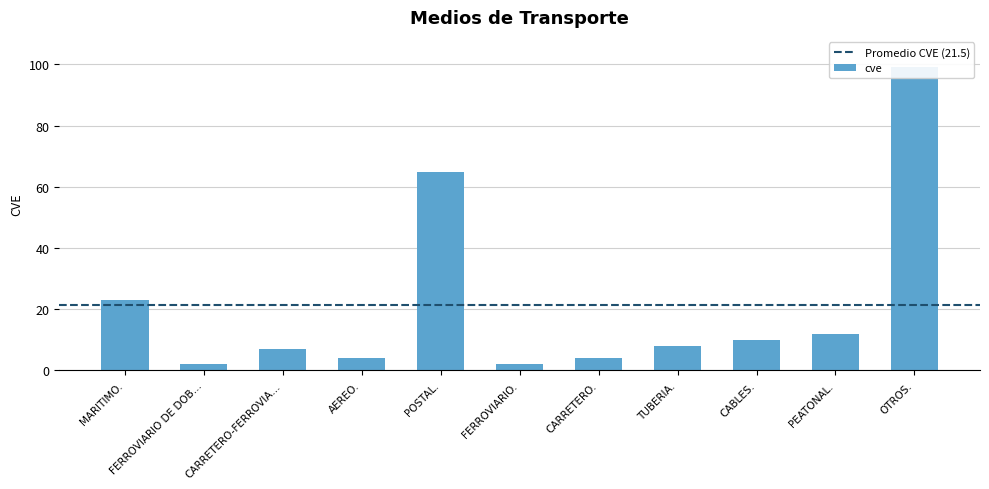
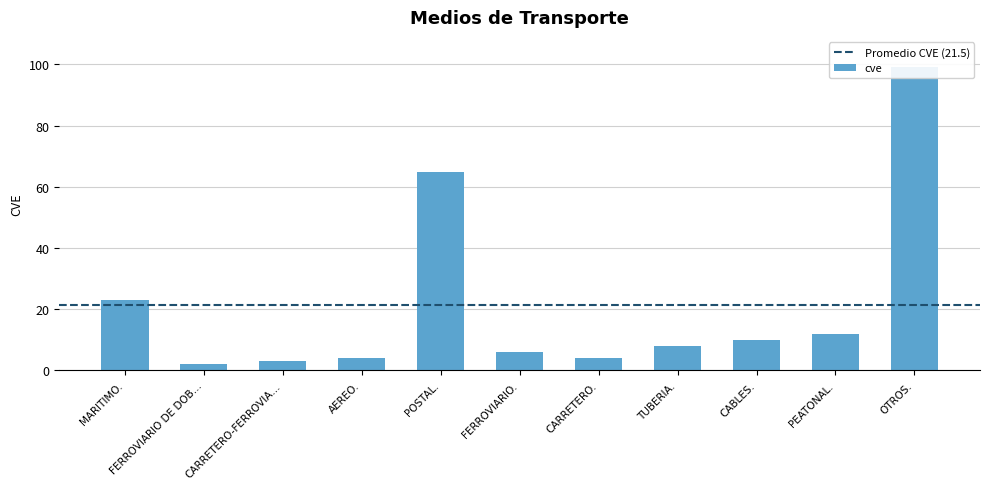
CARRETERO-FERROVIA…: 7 -> 3
FERROVIARIO.: 2 -> 6
